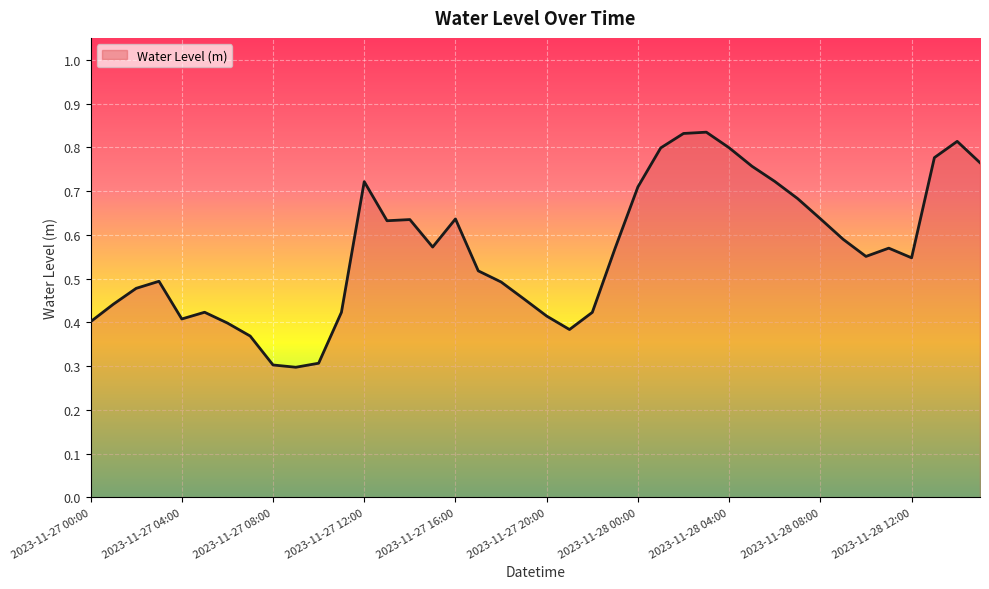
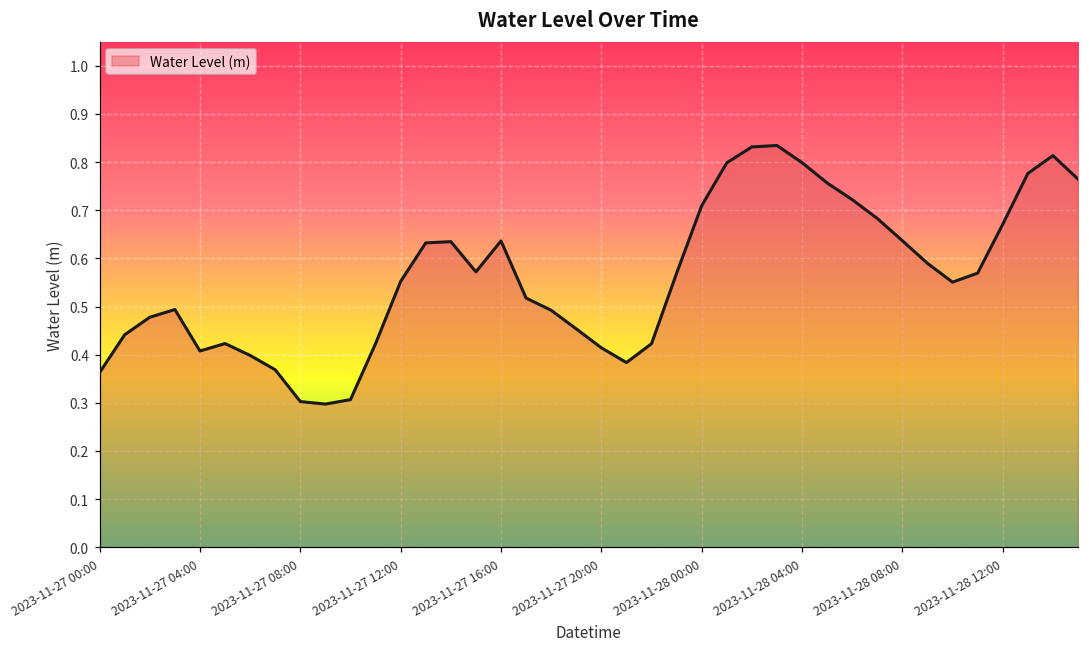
2023-11-27 00:00: 0.40 -> 0.36
2023-11-27 12:00: 0.72 -> 0.55
2023-11-28 12:00: 0.55 -> 0.67
